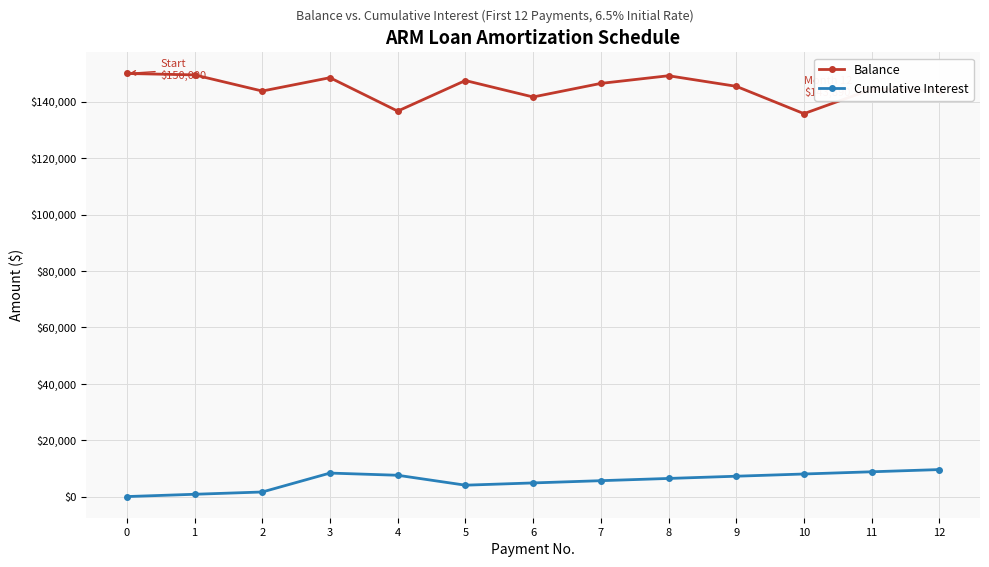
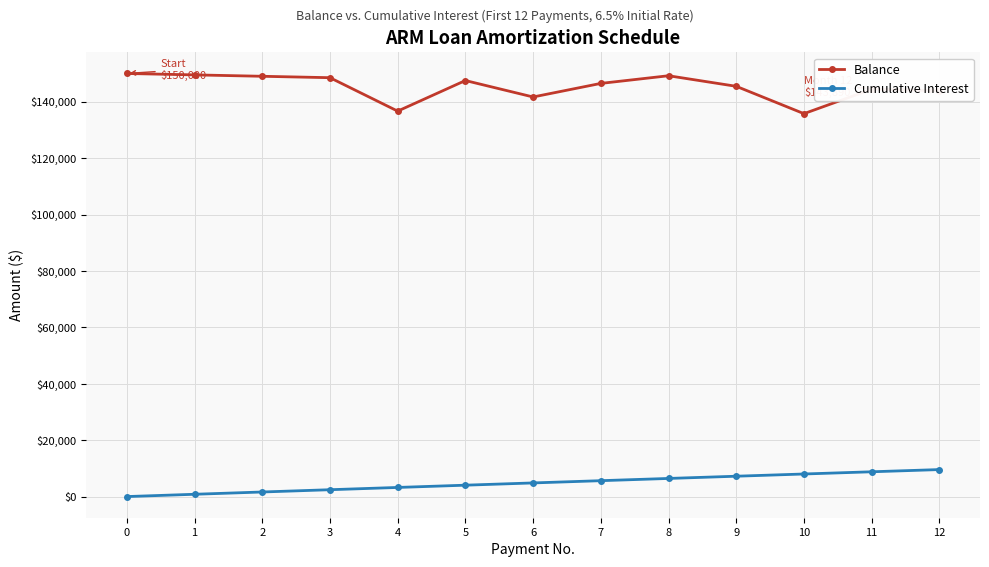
Balance, 2: $144,000 -> $149,000
Cumulative Interest, 3: $8,000 -> $2,000
Cumulative Interest, 4: $8,000 -> $3,000
